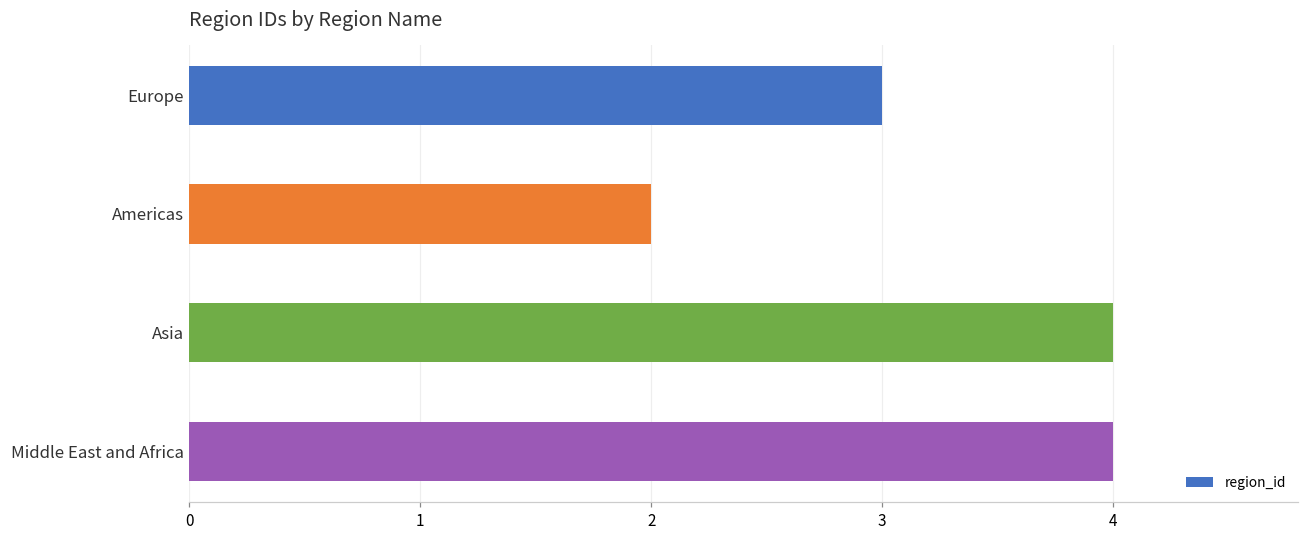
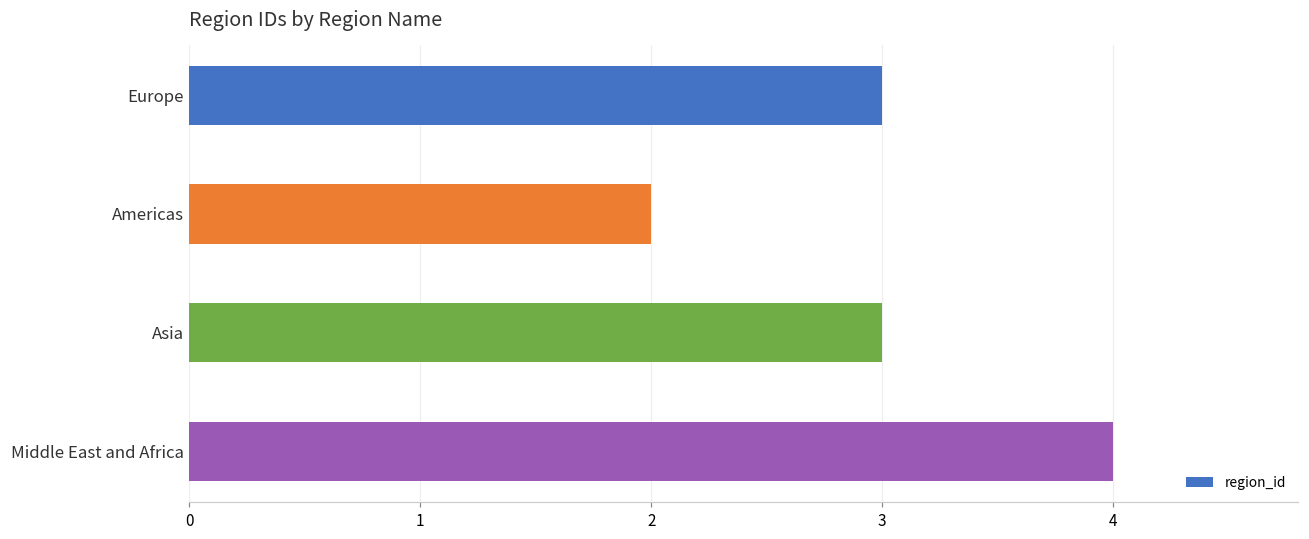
Asia: 4 -> 3
